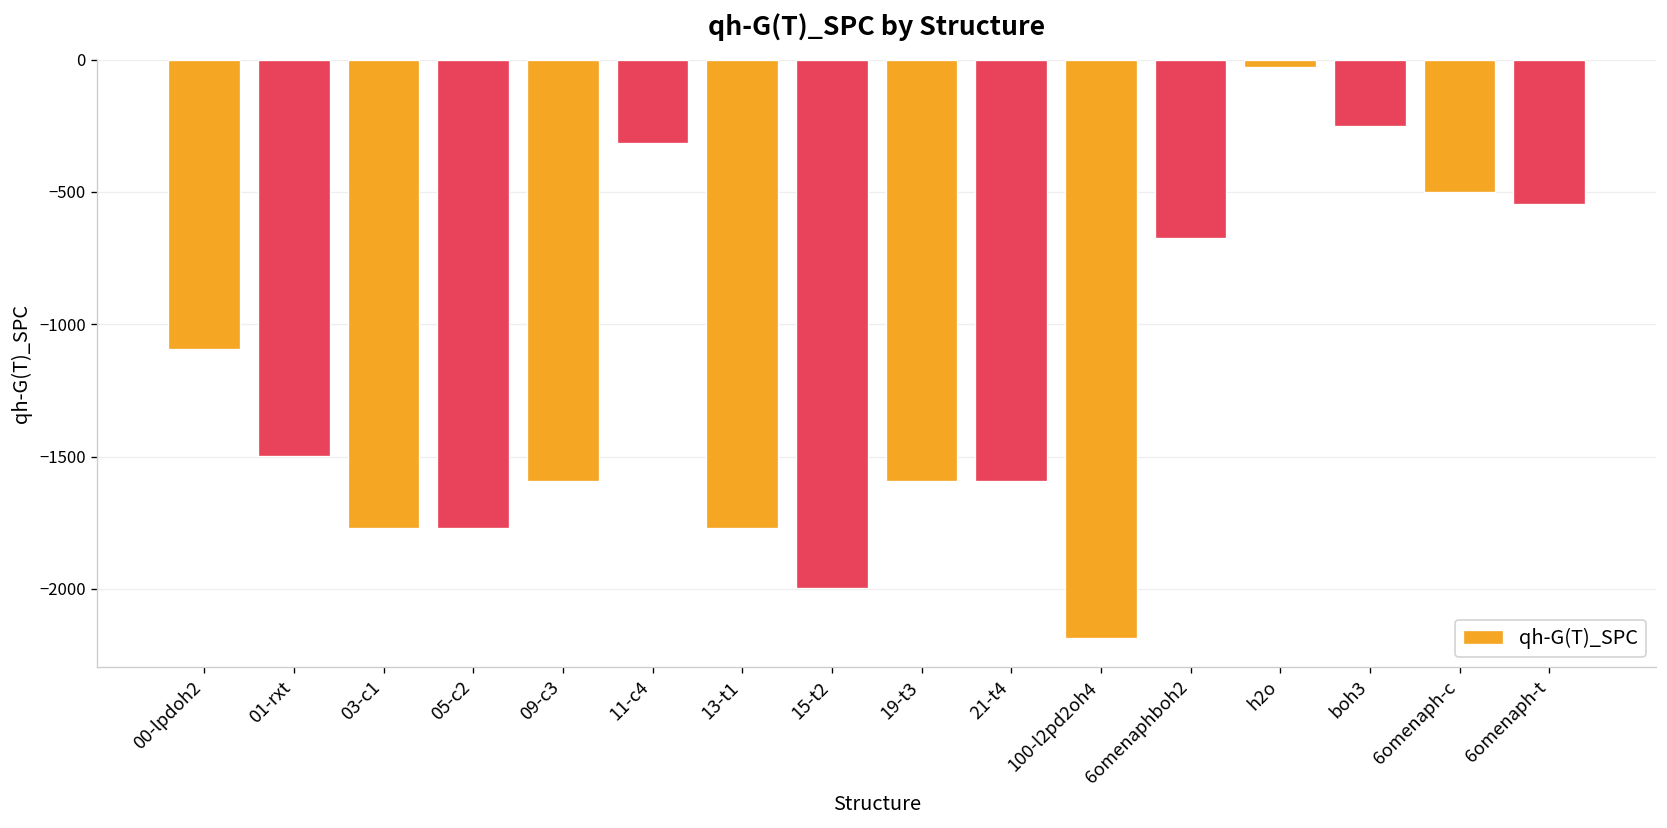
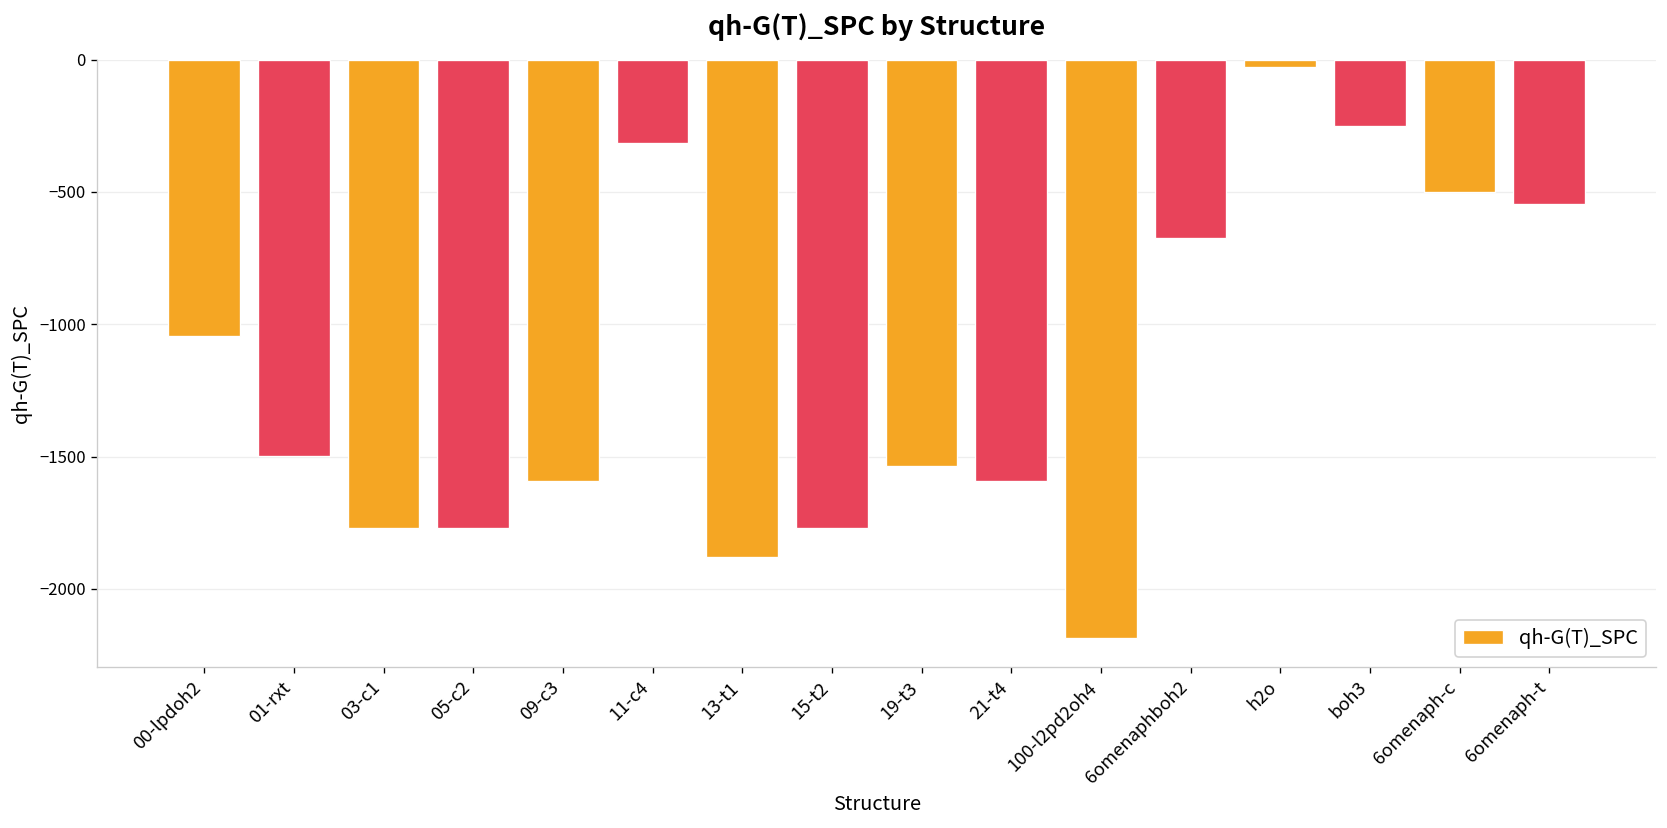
00-lpdoh2: -1090 -> -1040
13-t1: -1770 -> -1880
15-t2: -2000 -> -1770
19-t3: -1590 -> -1530
